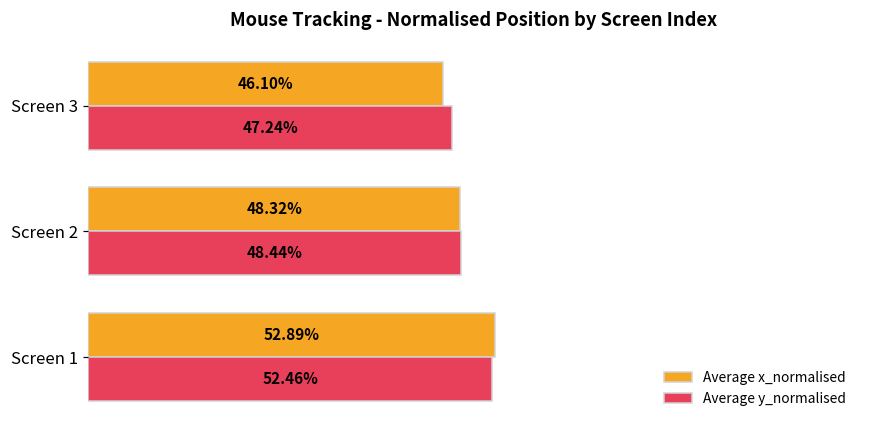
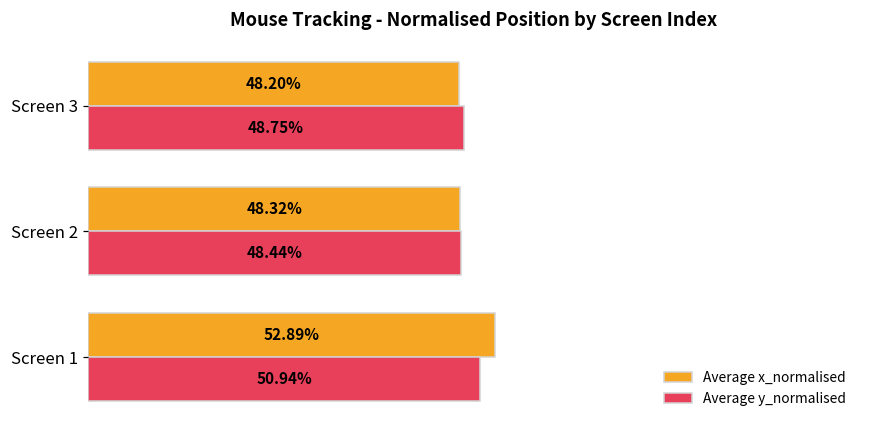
Average x_normalised, Screen 3: 46.10% -> 48.20%
Average y_normalised, Screen 3: 47.24% -> 48.75%
Average y_normalised, Screen 1: 52.46% -> 50.94%
